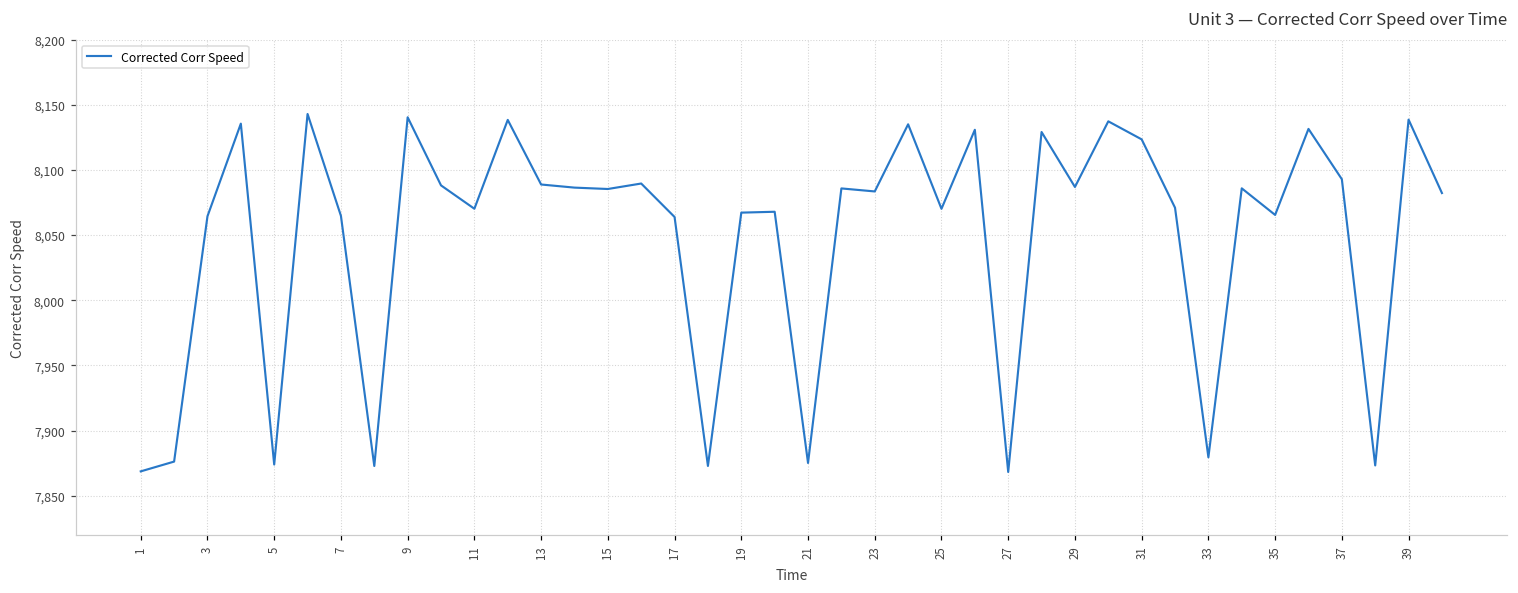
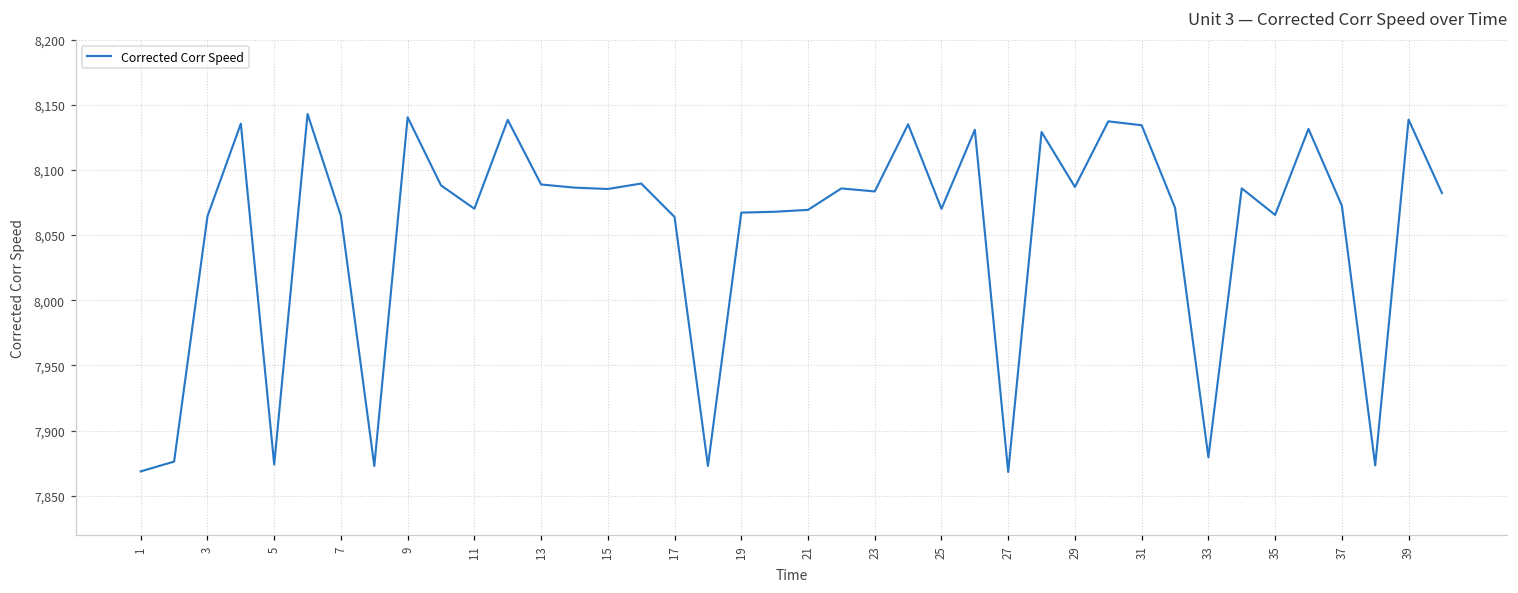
21: 7,875 -> 8,069
31: 8,123 -> 8,134
37: 8,093 -> 8,073
